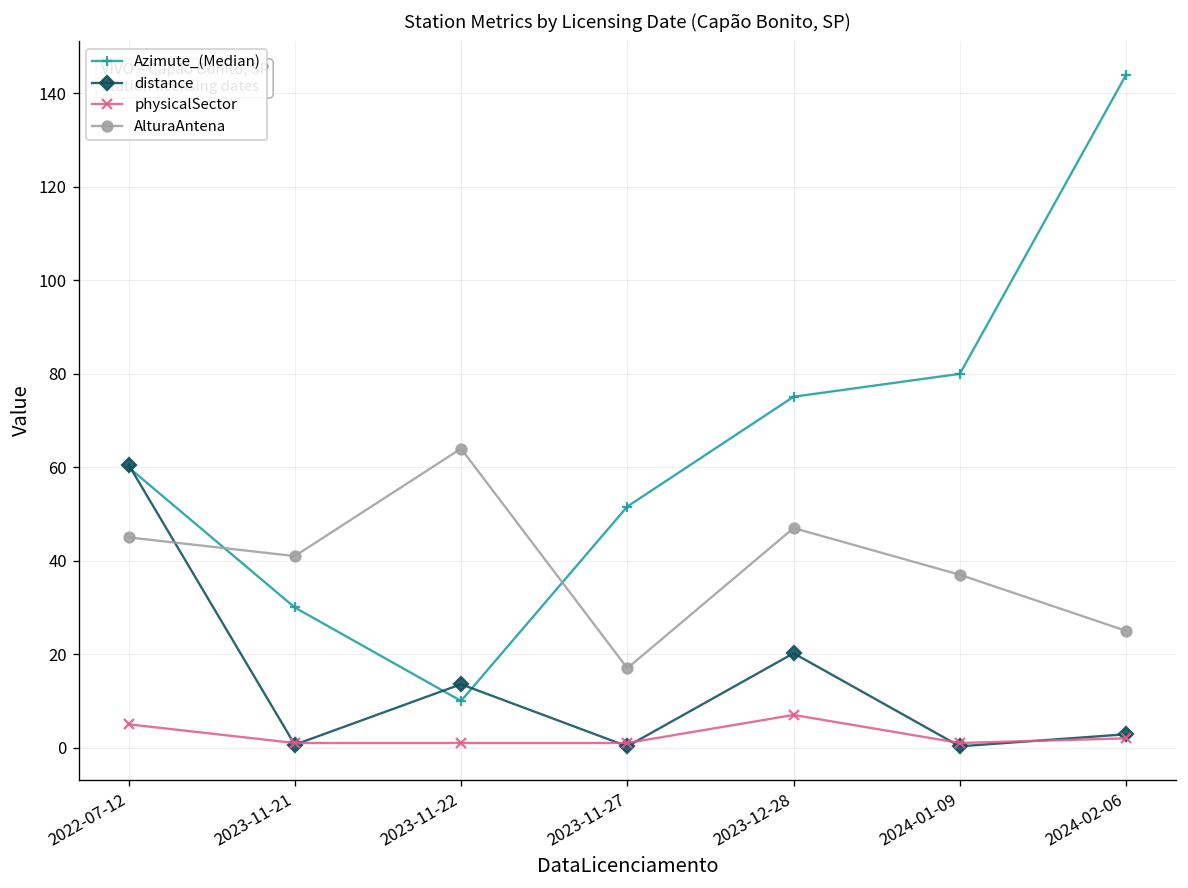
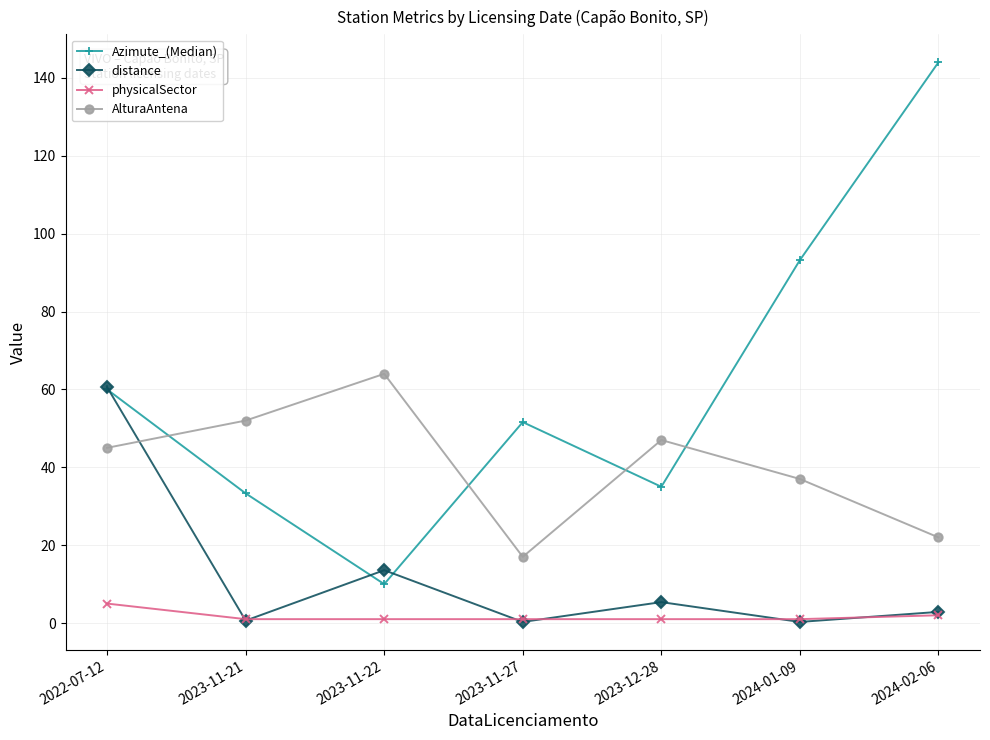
Azimute_(Median), 2023-11-21: 30 -> 33
AlturaAntena, 2023-11-21: 41 -> 52
Azimute_(Median), 2023-12-28: 75 -> 35
distance, 2023-12-28: 20 -> 5
physicalSector, 2023-12-28: 7 -> 1
Azimute_(Median), 2024-01-09: 80 -> 93
AlturaAntena, 2024-02-06: 25 -> 22
